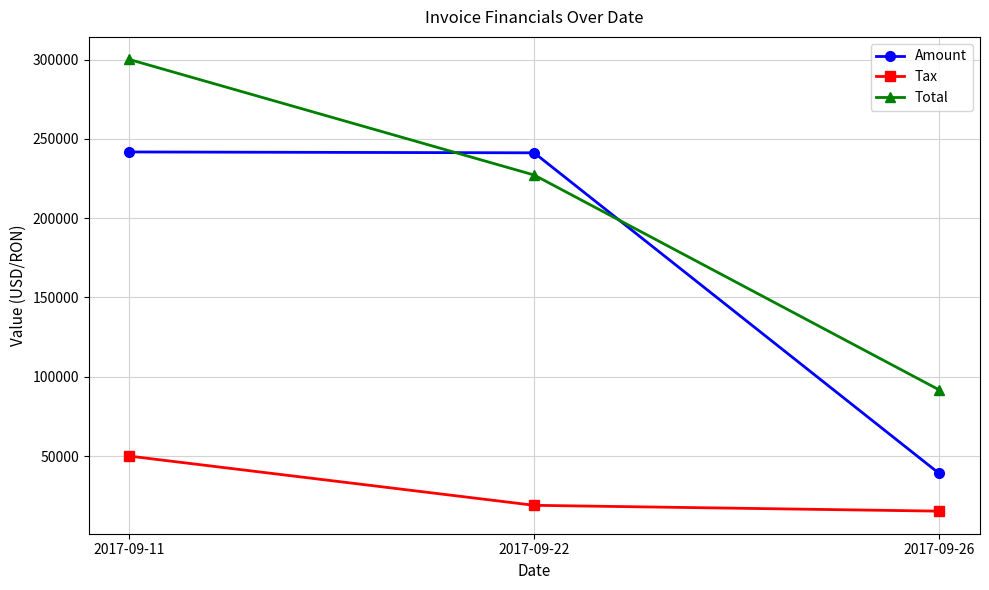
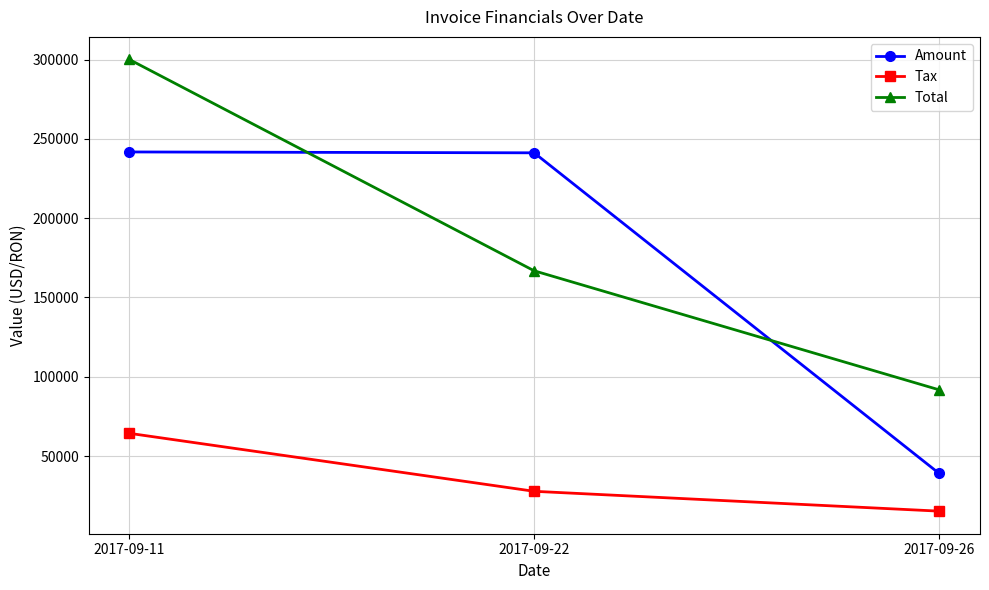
Tax, 2017-09-11: 50000 -> 64000
Tax, 2017-09-22: 19000 -> 28000
Total, 2017-09-22: 227000 -> 167000
